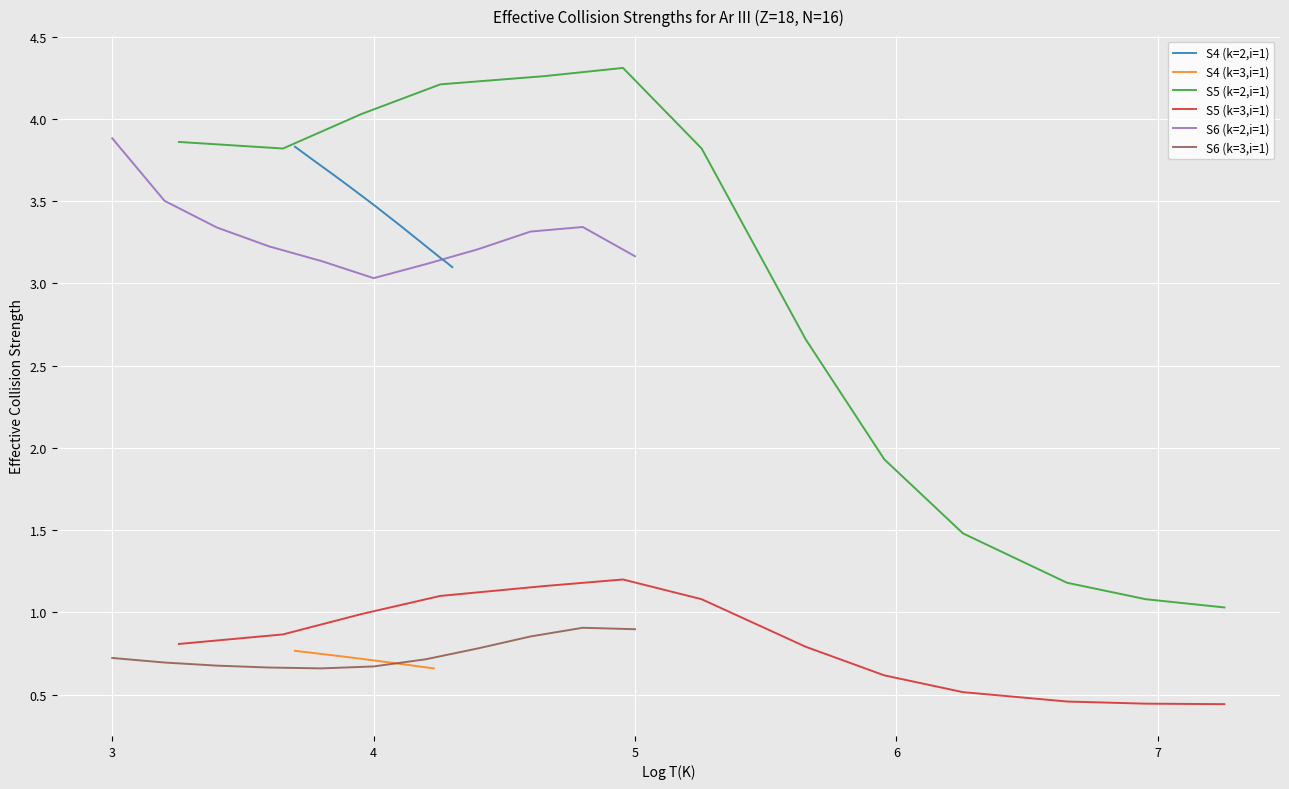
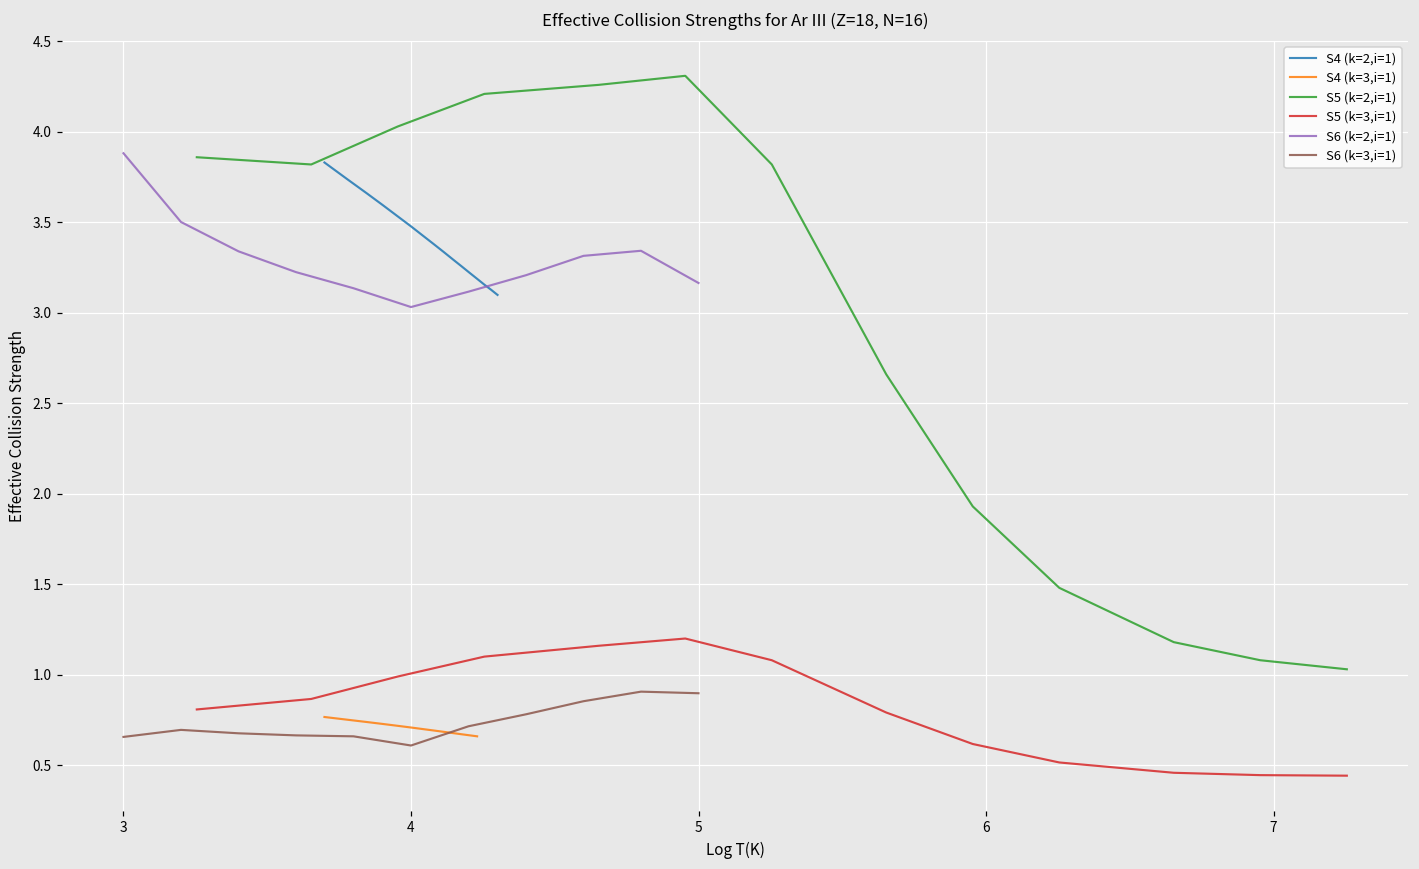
S6 (k=3,i=1), 3: 0.72 -> 0.66
S6 (k=3,i=1), 4: 0.67 -> 0.61
